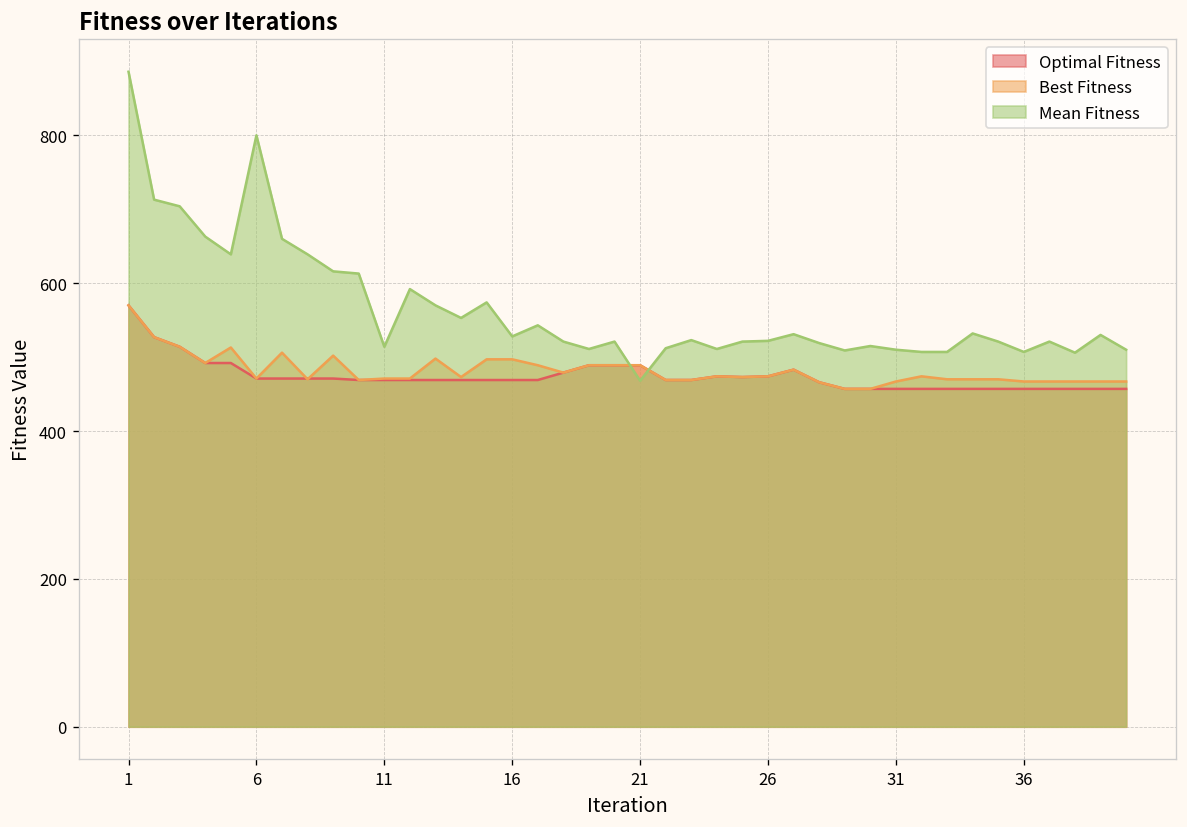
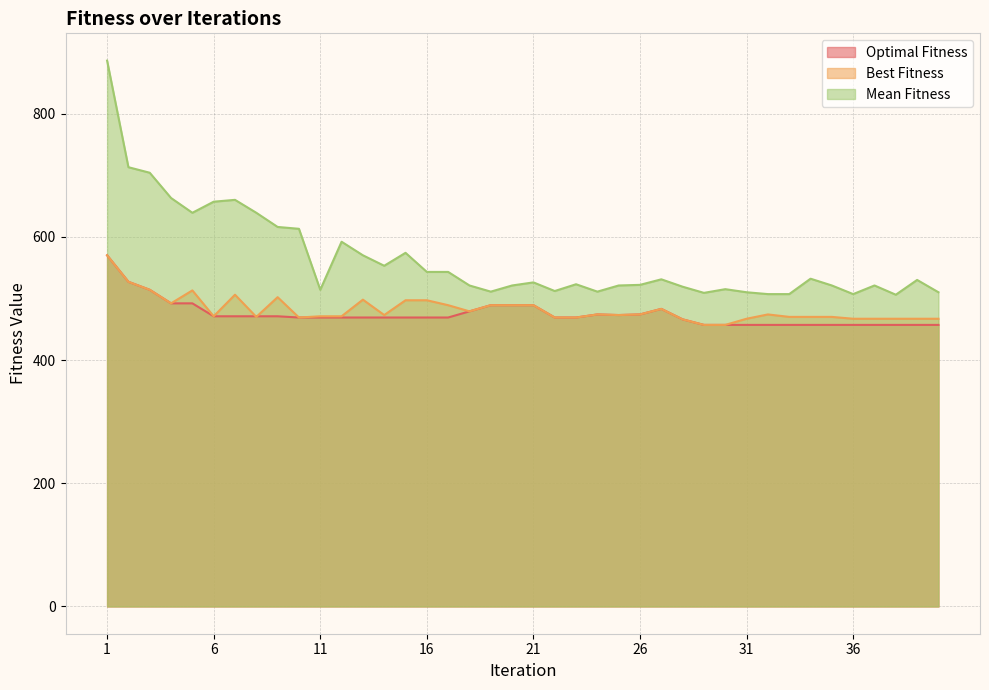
Mean Fitness, 6: 800 -> 660
Mean Fitness, 16: 530 -> 540
Mean Fitness, 21: 470 -> 530
